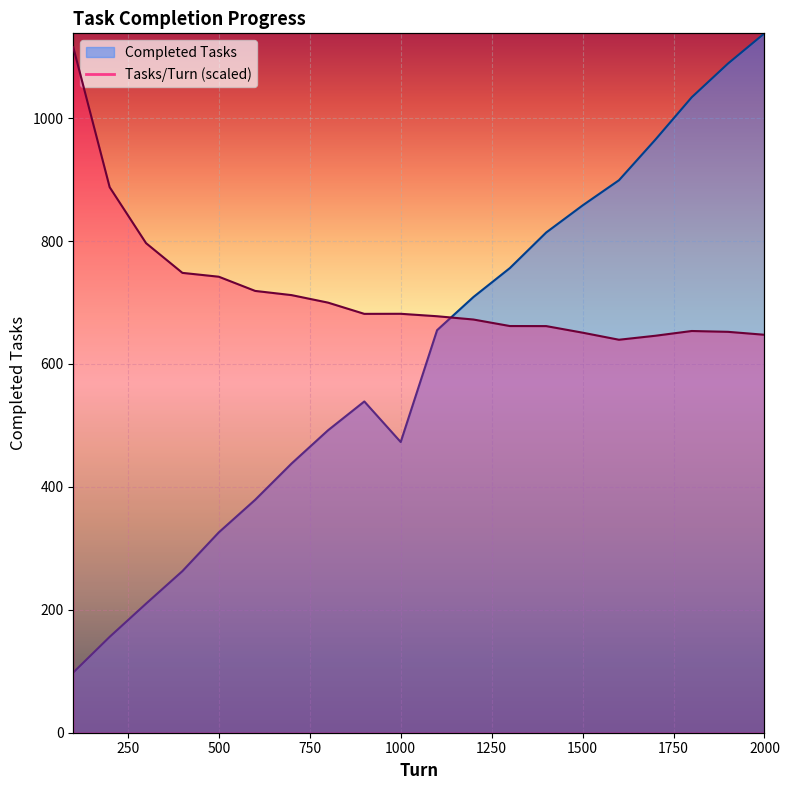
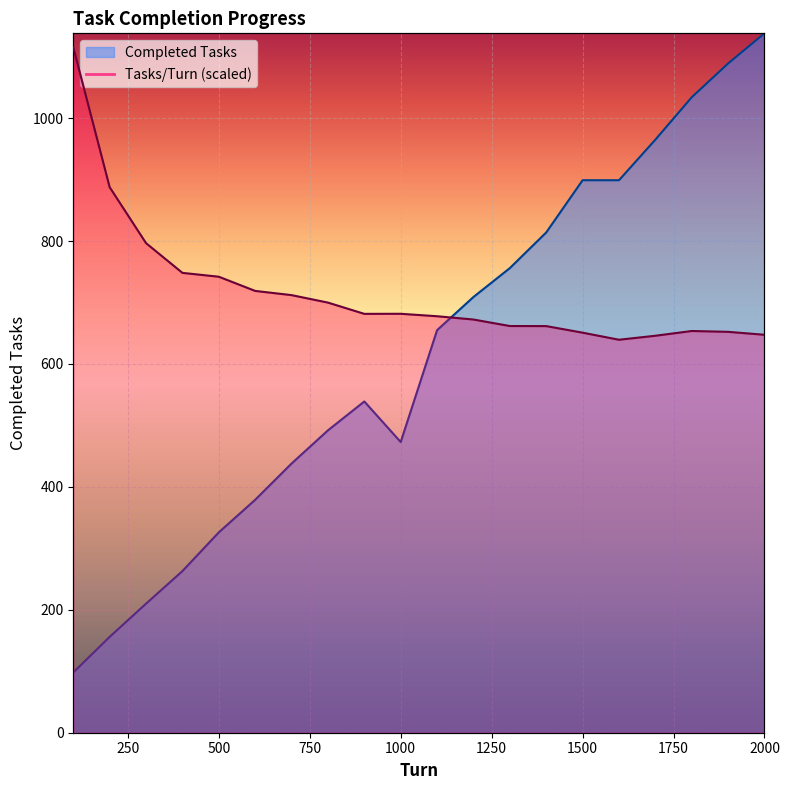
Completed Tasks, 1500: 860 -> 900
